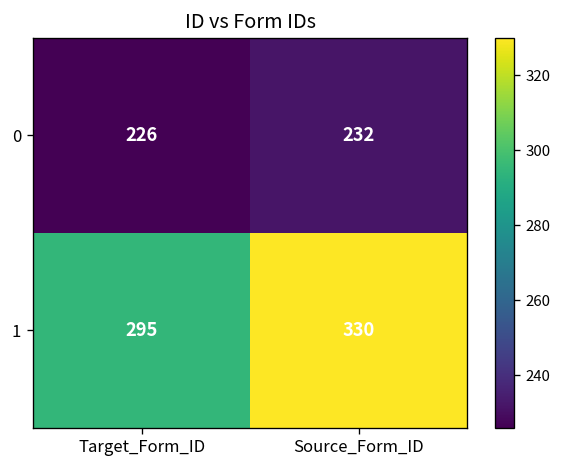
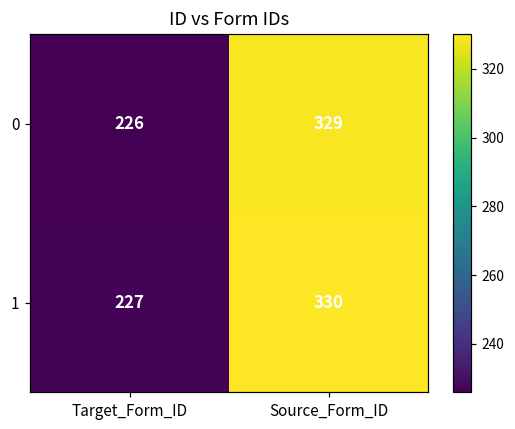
0, Source_Form_ID: 232 -> 329
1, Target_Form_ID: 295 -> 227
